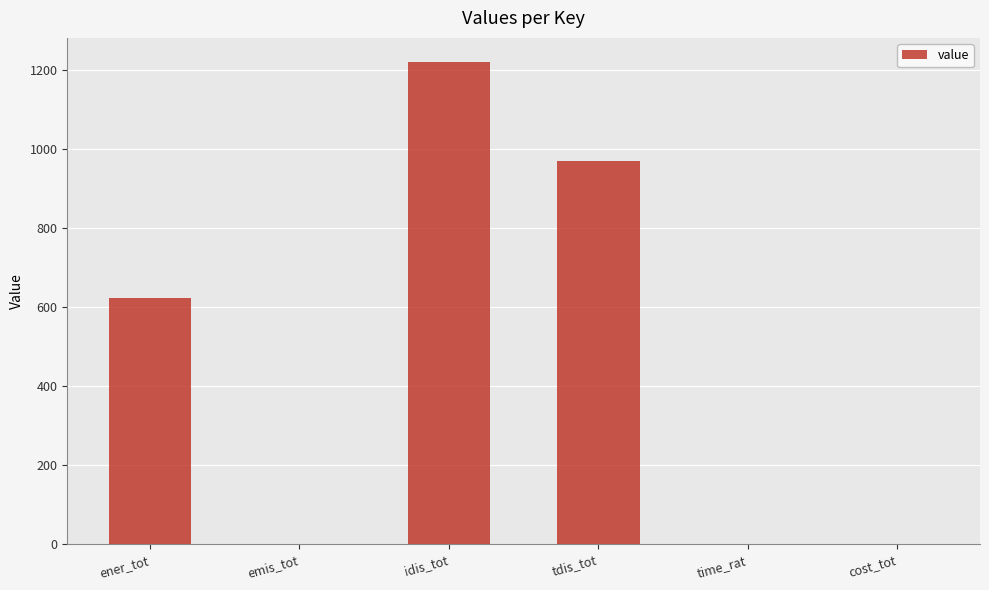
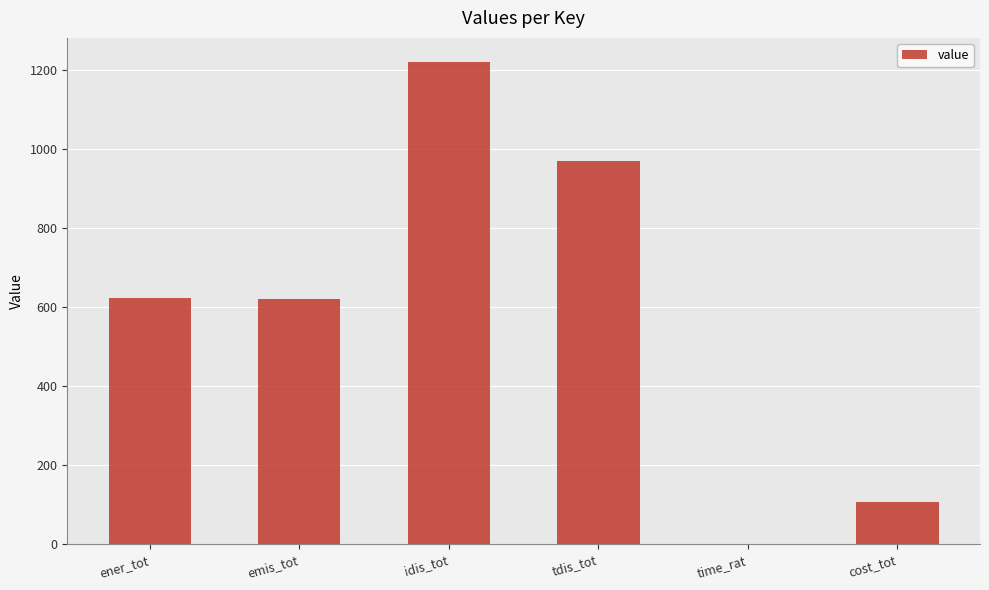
emis_tot: 0 -> 620
cost_tot: 0 -> 110
